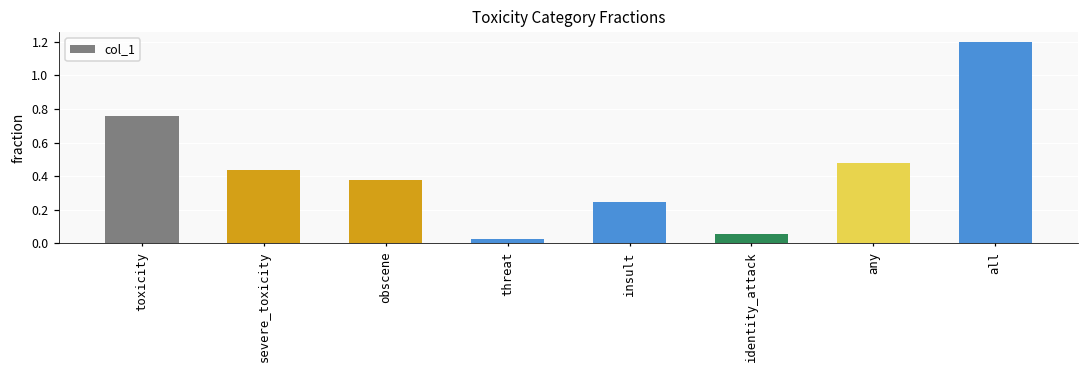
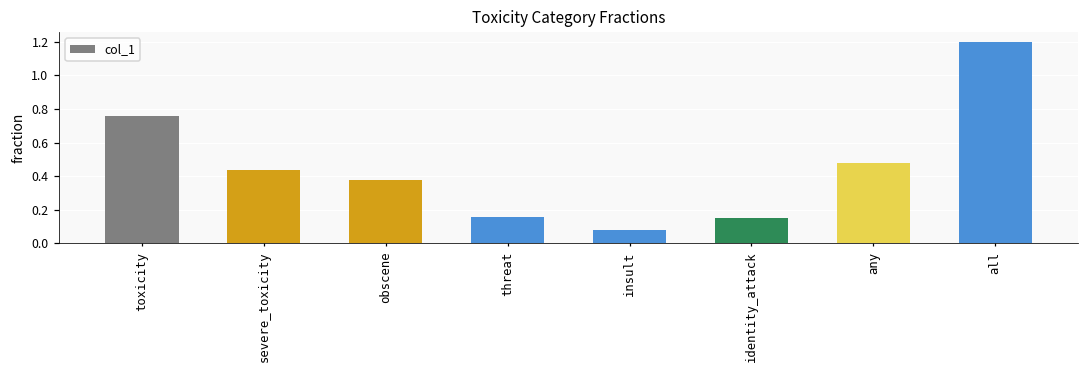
threat: 0.03 -> 0.15
insult: 0.24 -> 0.08
identity_attack: 0.06 -> 0.15
